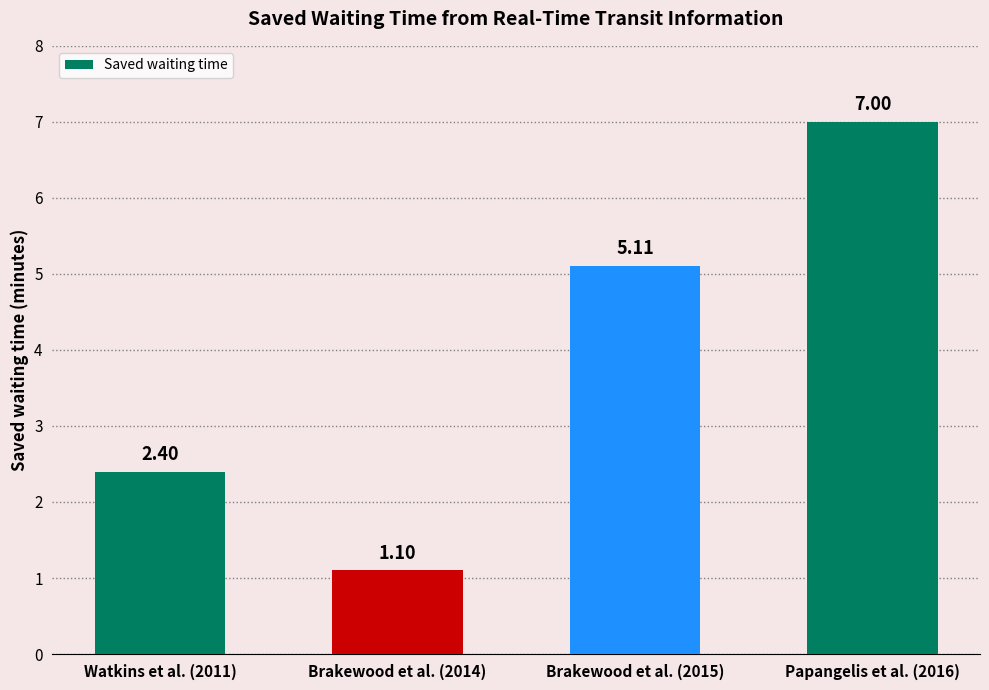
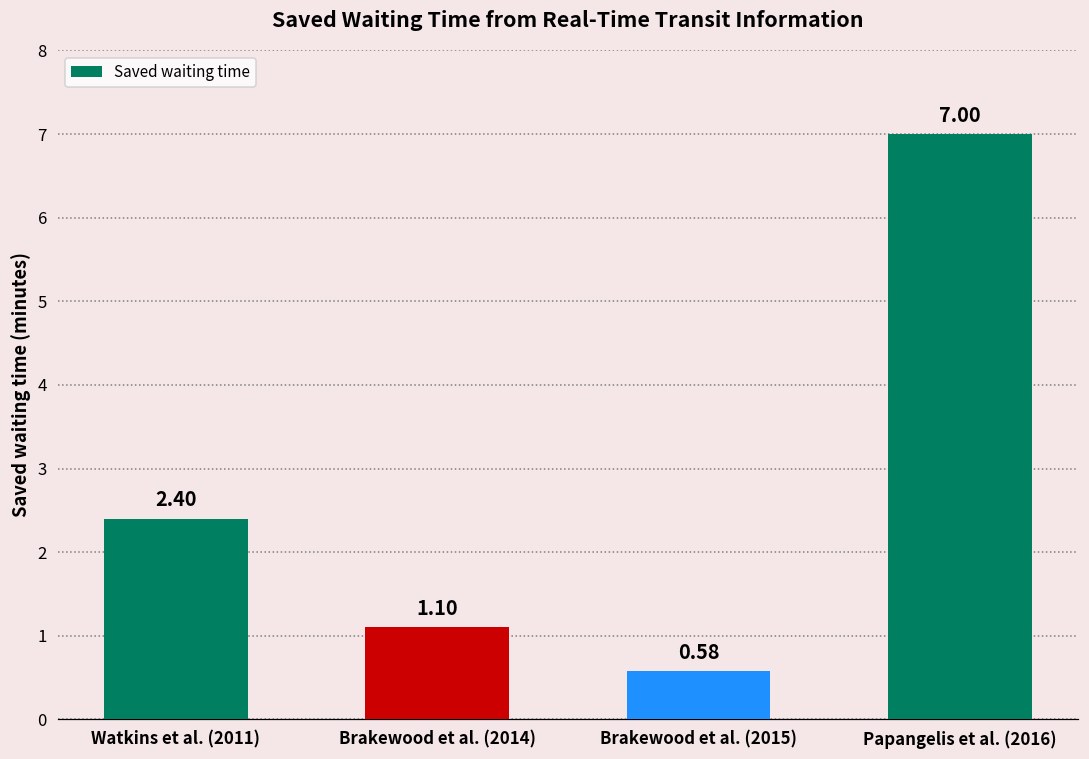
Brakewood et al. (2015): 5.11 -> 0.58
